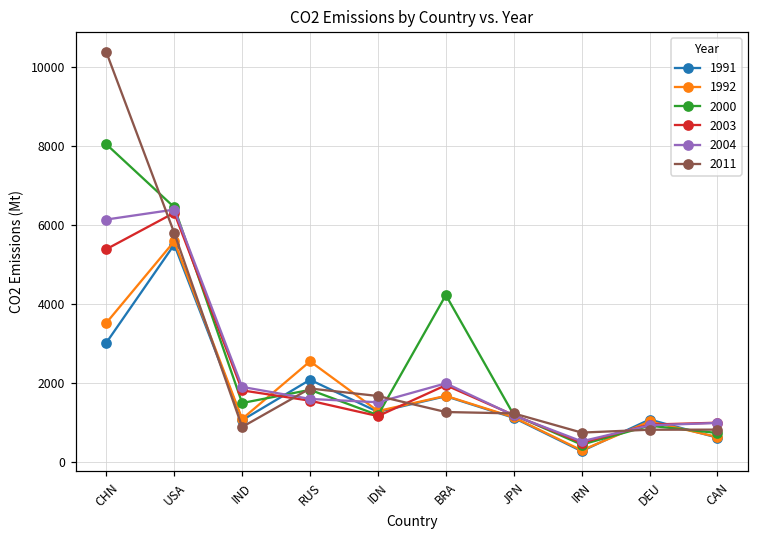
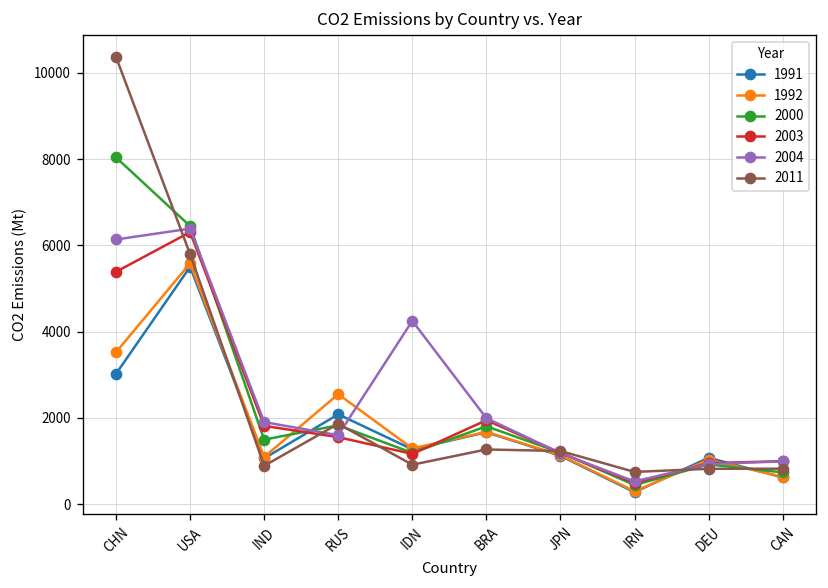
2004, IDN: 1500 -> 4300
2011, IDN: 1700 -> 900
2000, BRA: 4200 -> 1800
